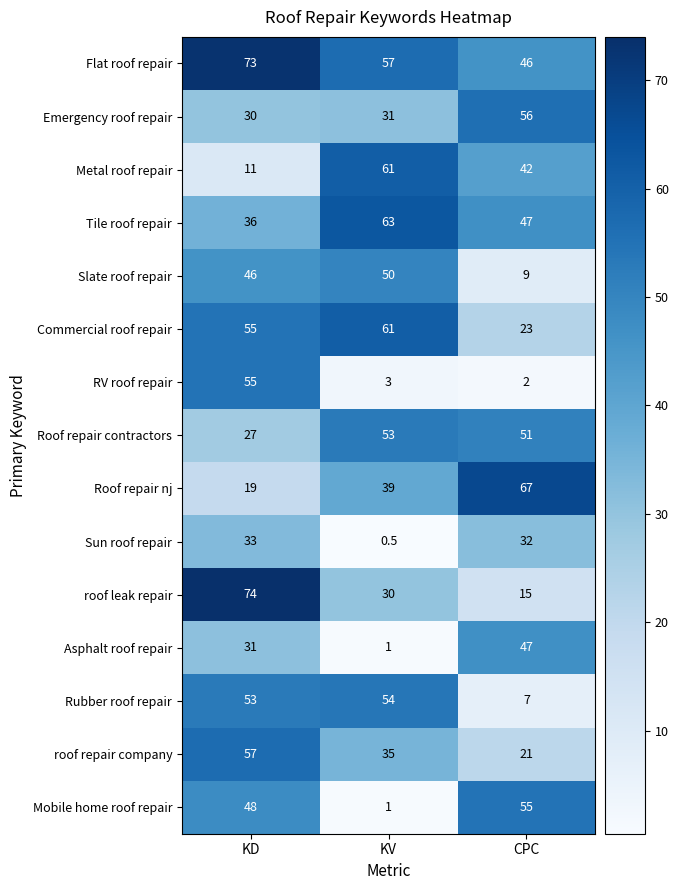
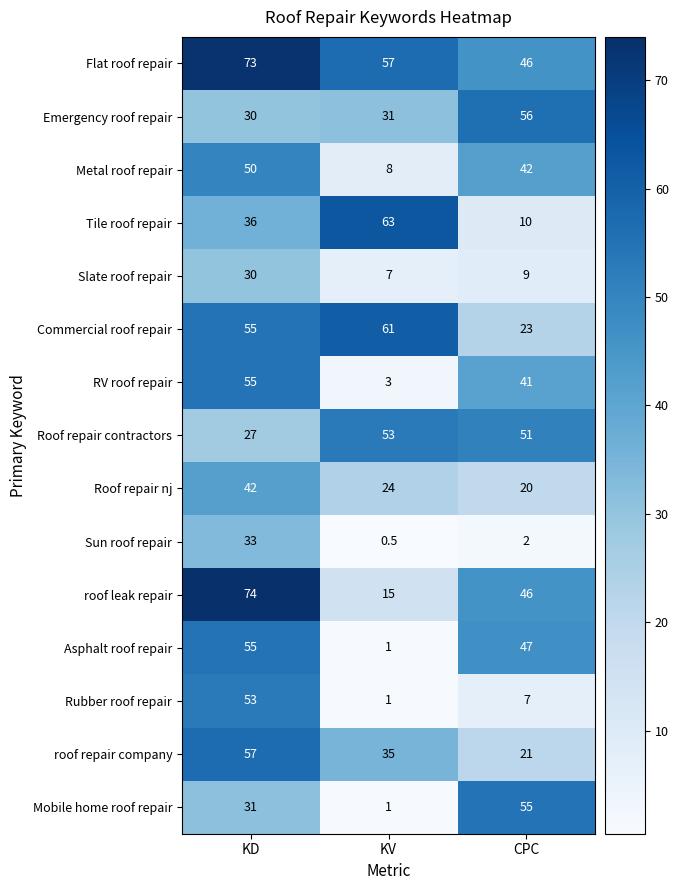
Metal roof repair, KD: 11 -> 50
Metal roof repair, KV: 61 -> 8
Tile roof repair, CPC: 47 -> 10
Slate roof repair, KD: 46 -> 30
Slate roof repair, KV: 50 -> 7
RV roof repair, CPC: 2 -> 41
Roof repair nj, KD: 19 -> 42
Roof repair nj, KV: 39 -> 24
Roof repair nj, CPC: 67 -> 20
Sun roof repair, CPC: 32 -> 2
roof leak repair, KV: 30 -> 15
roof leak repair, CPC: 15 -> 46
Asphalt roof repair, KD: 31 -> 55
Rubber roof repair, KV: 54 -> 1
Mobile home roof repair, KD: 48 -> 31
